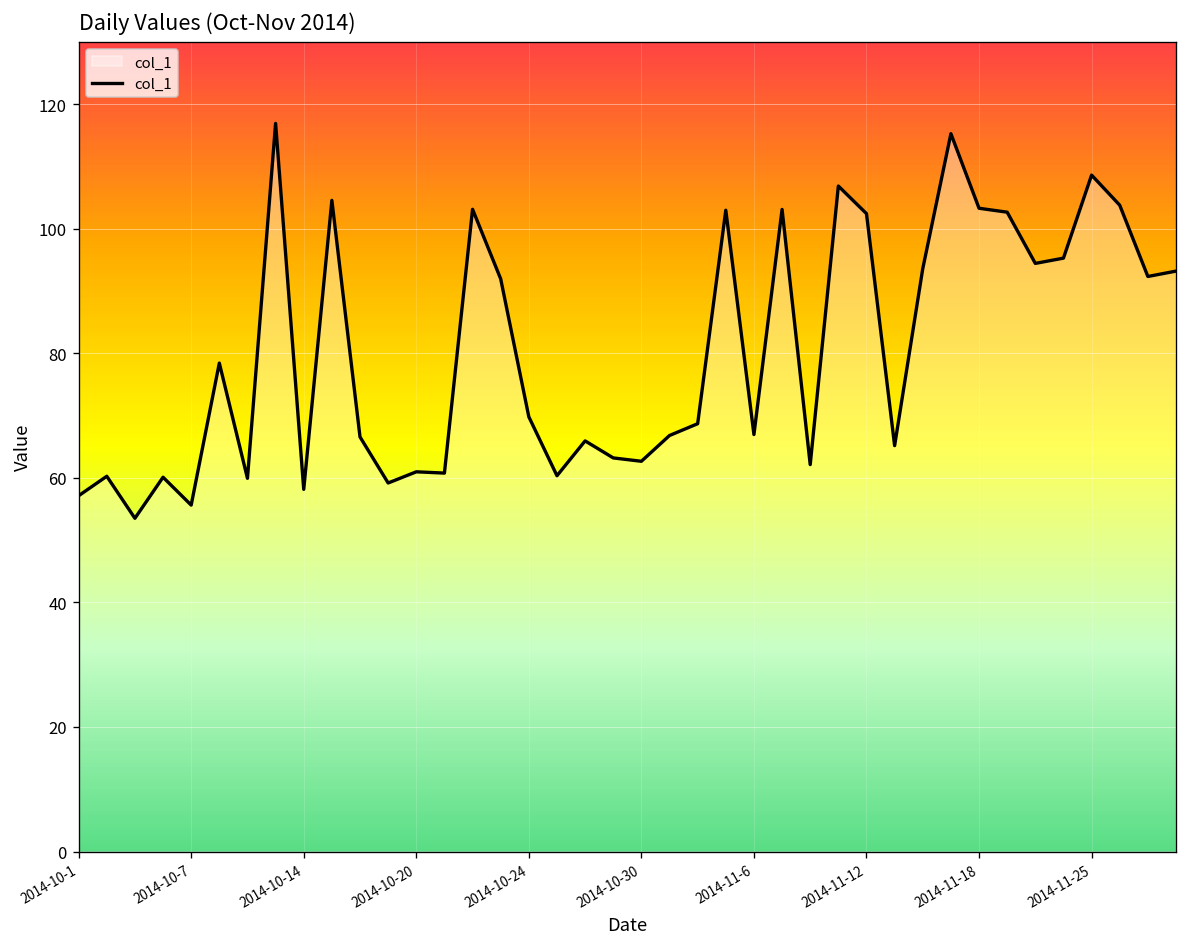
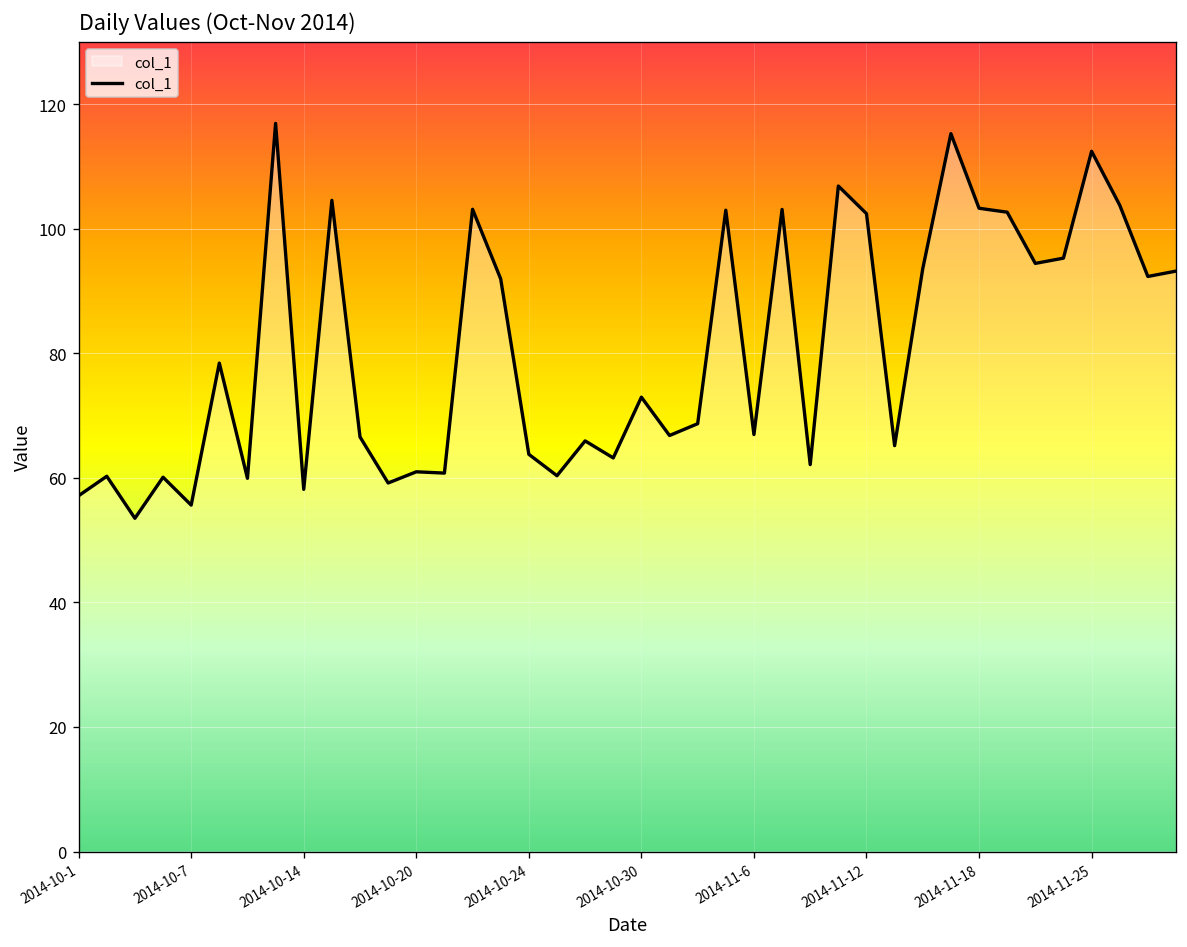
2014-10-24: 70 -> 64
2014-10-30: 63 -> 73
2014-11-25: 109 -> 112
